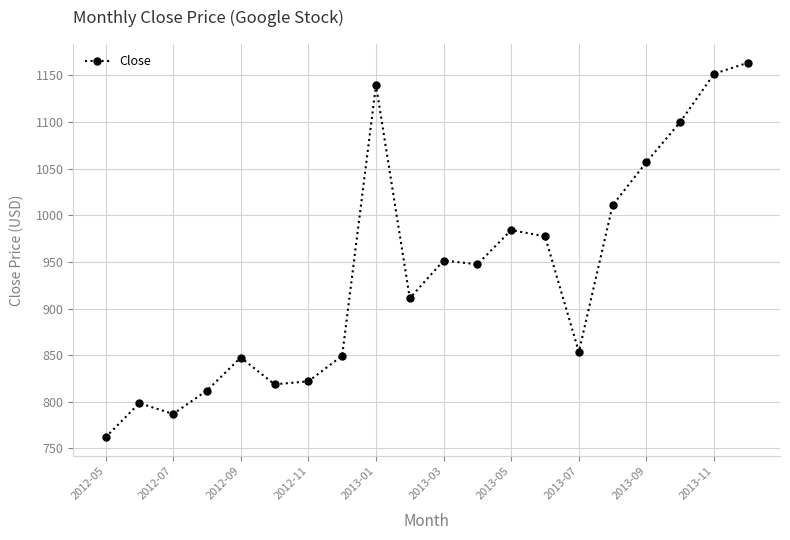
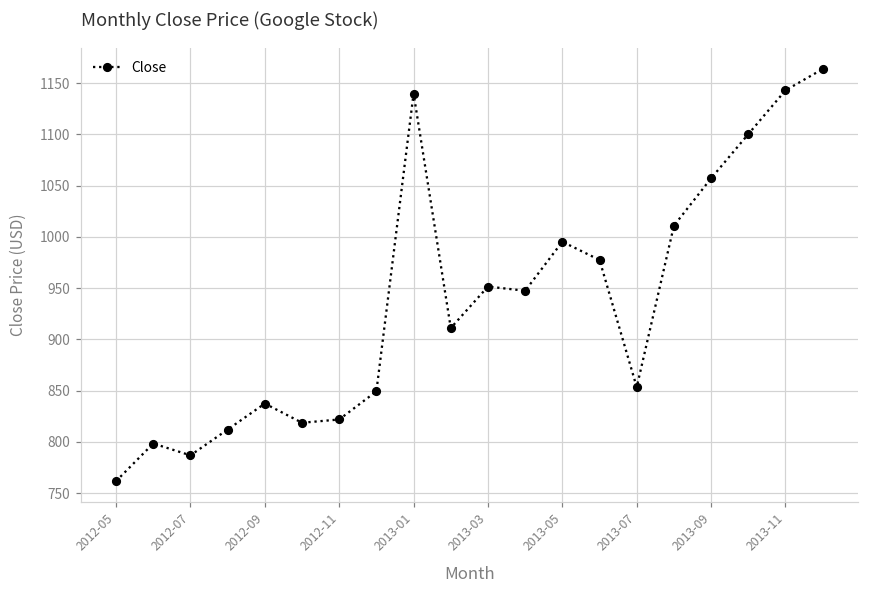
2012-09: 850 -> 840
2013-05: 980 -> 1000
2013-11: 1150 -> 1140
